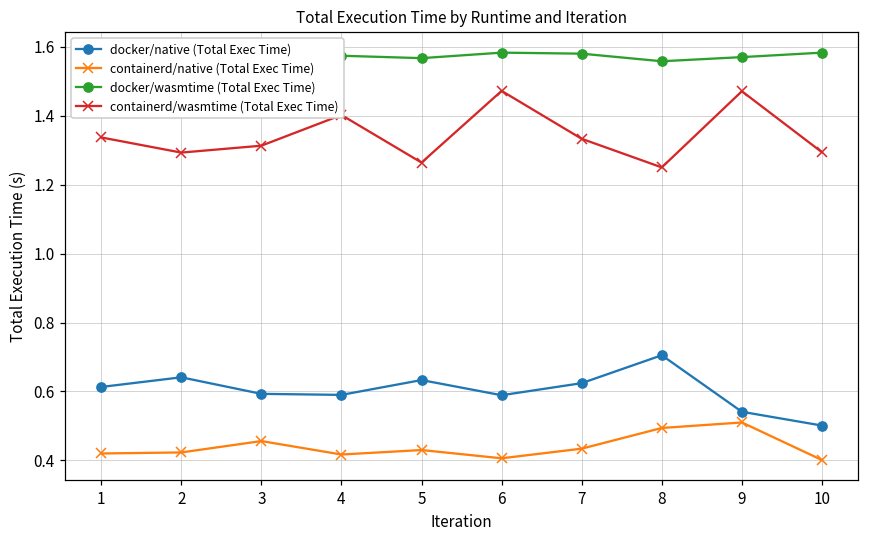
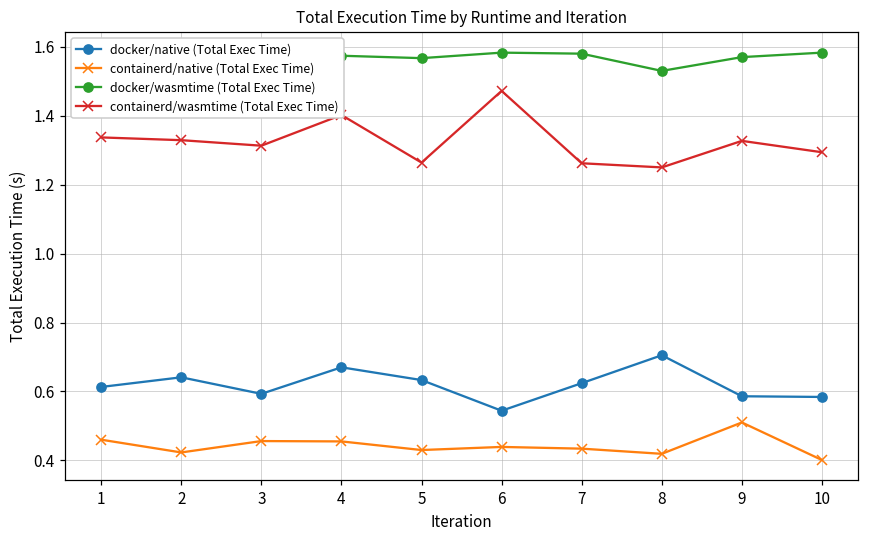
containerd/native (Total Exec Time), 1: 0.42 -> 0.46
containerd/wasmtime (Total Exec Time), 2: 1.29 -> 1.33
docker/native (Total Exec Time), 4: 0.59 -> 0.67
containerd/native (Total Exec Time), 4: 0.42 -> 0.46
docker/native (Total Exec Time), 6: 0.59 -> 0.54
containerd/native (Total Exec Time), 6: 0.41 -> 0.44
containerd/wasmtime (Total Exec Time), 7: 1.33 -> 1.26
containerd/native (Total Exec Time), 8: 0.49 -> 0.42
docker/wasmtime (Total Exec Time), 8: 1.56 -> 1.53
docker/native (Total Exec Time), 9: 0.54 -> 0.59
containerd/wasmtime (Total Exec Time), 9: 1.47 -> 1.33
docker/native (Total Exec Time), 10: 0.50 -> 0.58
